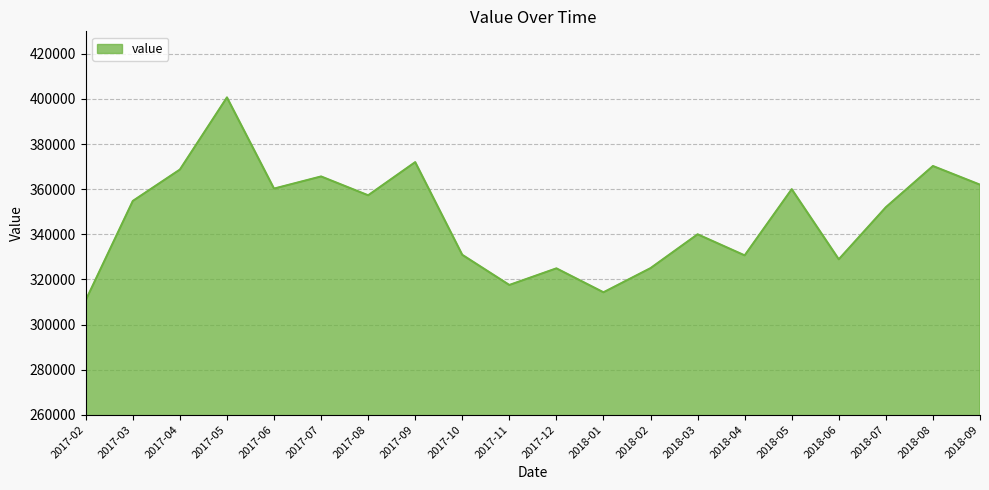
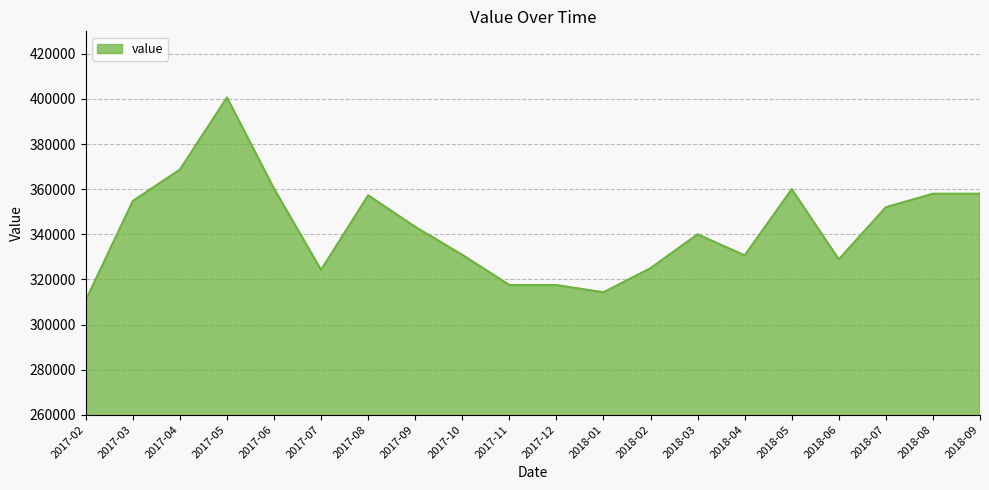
2017-07: 366000 -> 324000
2017-09: 372000 -> 343000
2017-12: 325000 -> 317000
2018-08: 370000 -> 358000
2018-09: 362000 -> 358000
